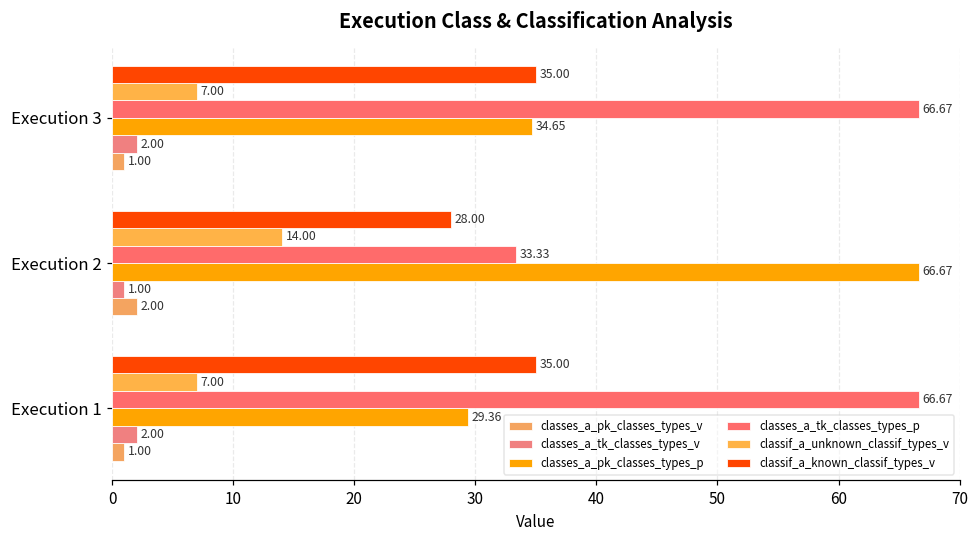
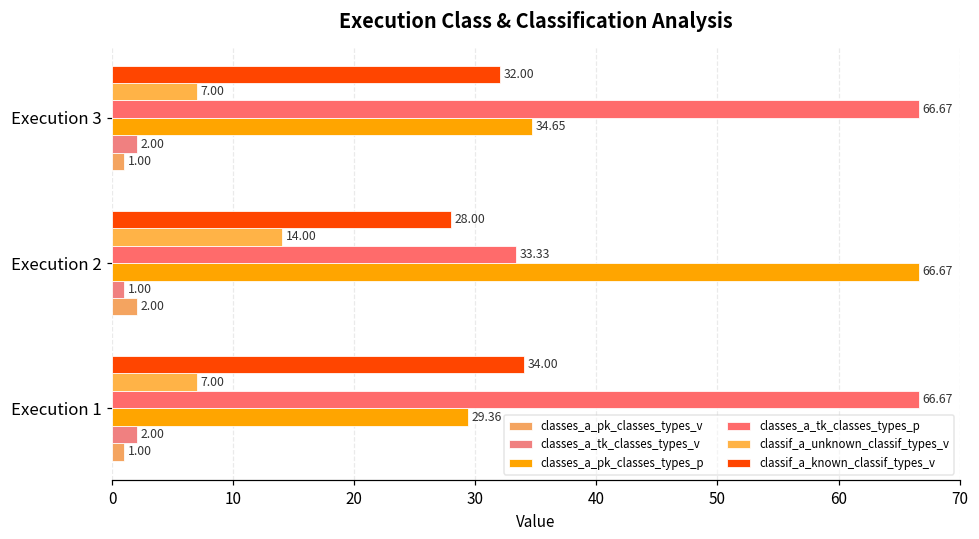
classif_a_known_classif_types_v, Execution 3: 35.00 -> 32.00
classif_a_known_classif_types_v, Execution 1: 35.00 -> 34.00
